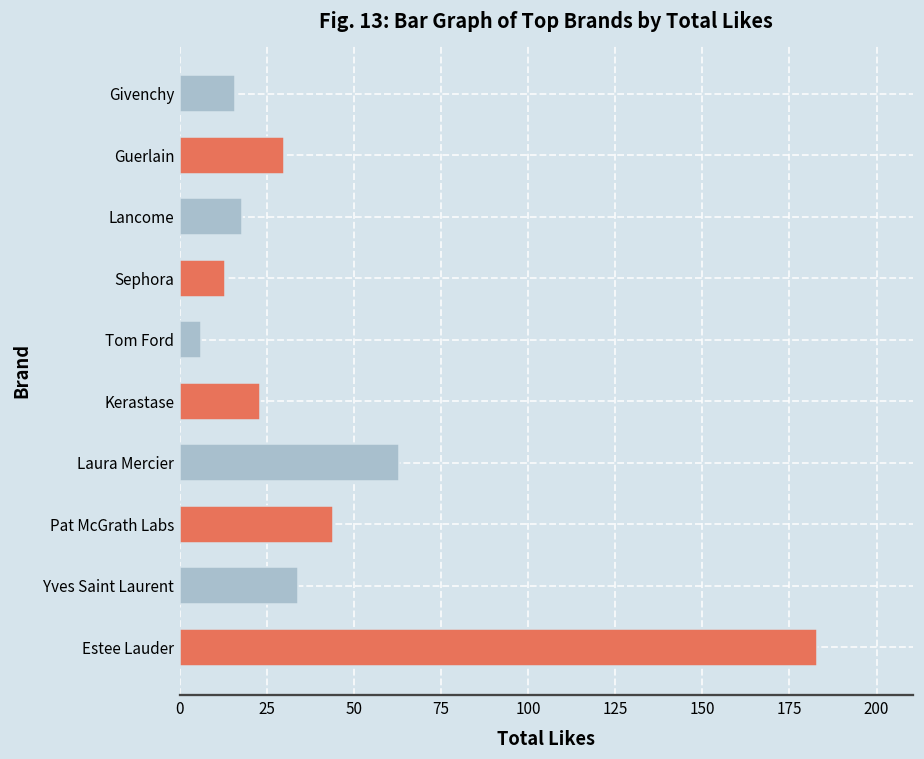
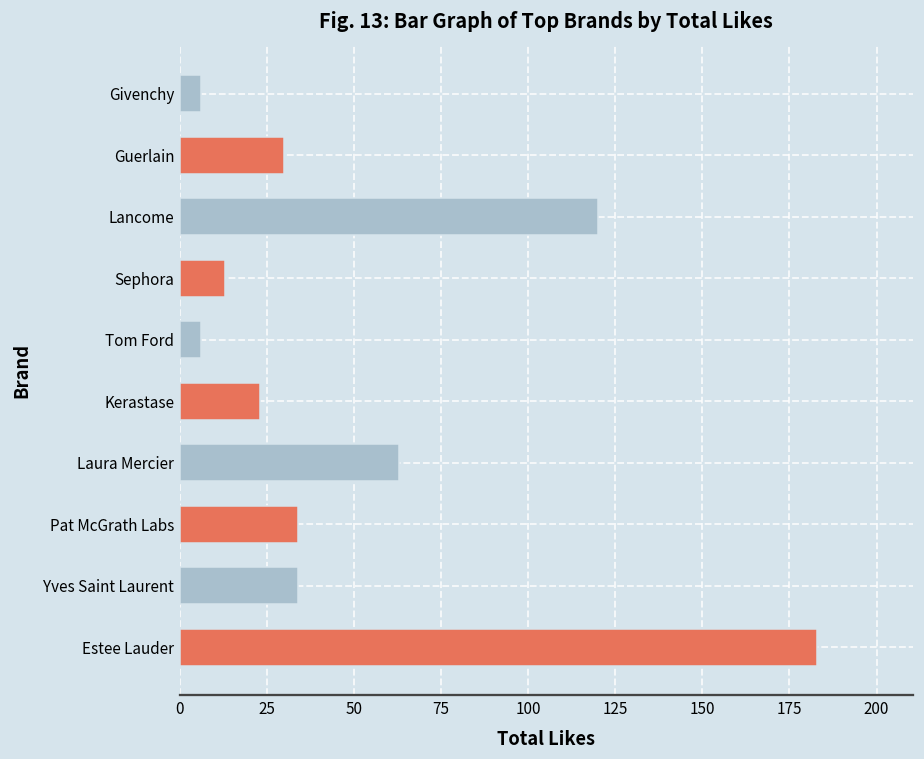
Givenchy: 16 -> 6
Lancome: 18 -> 120
Pat McGrath Labs: 44 -> 34
